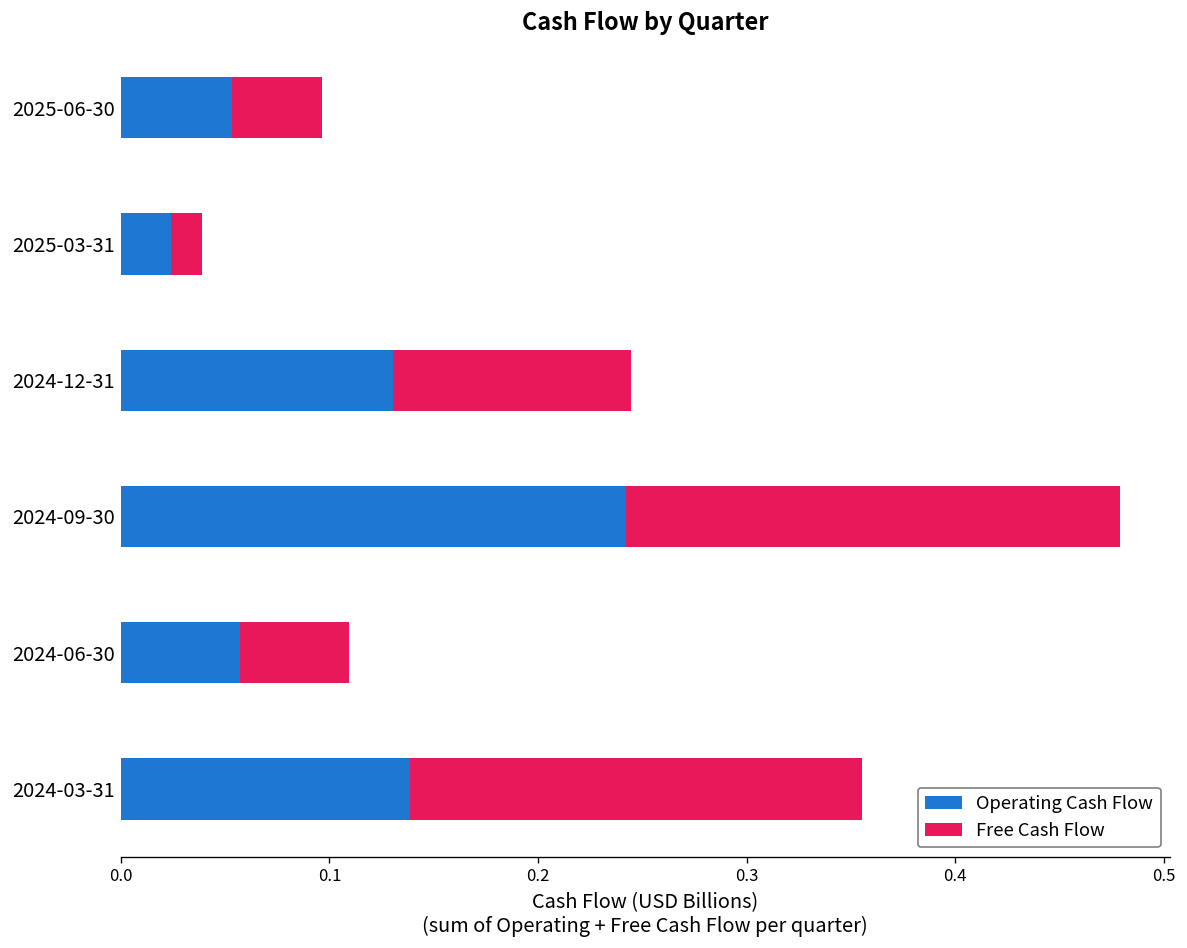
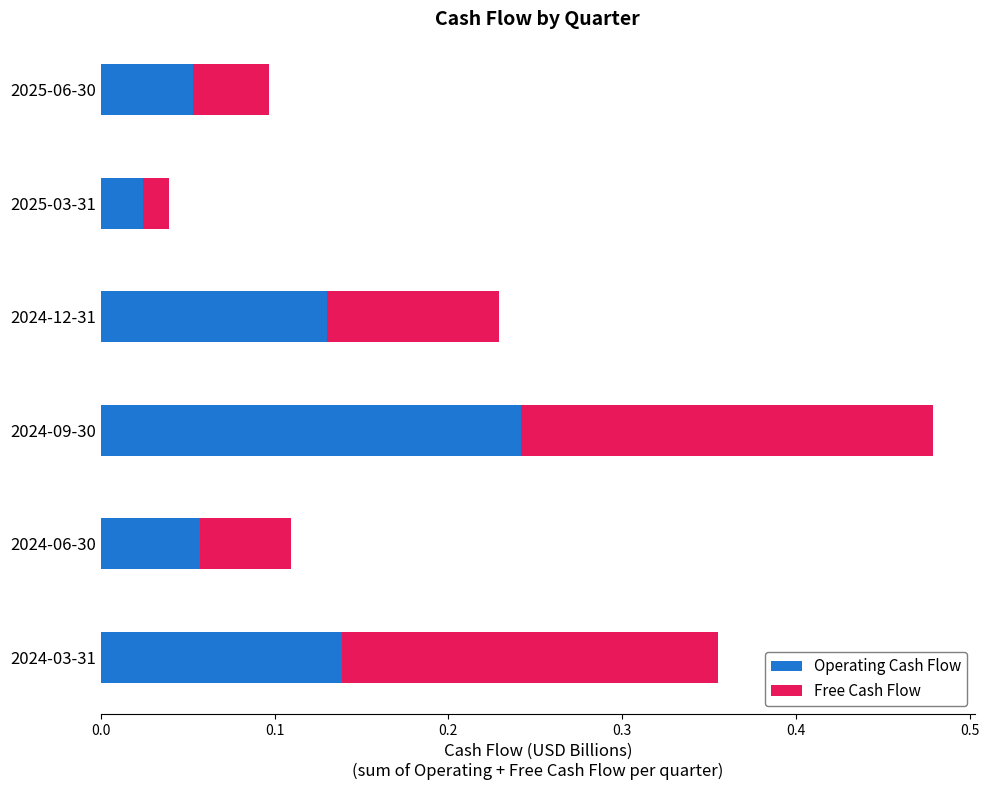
Free Cash Flow, 2024-12-31: 0.115 -> 0.099
